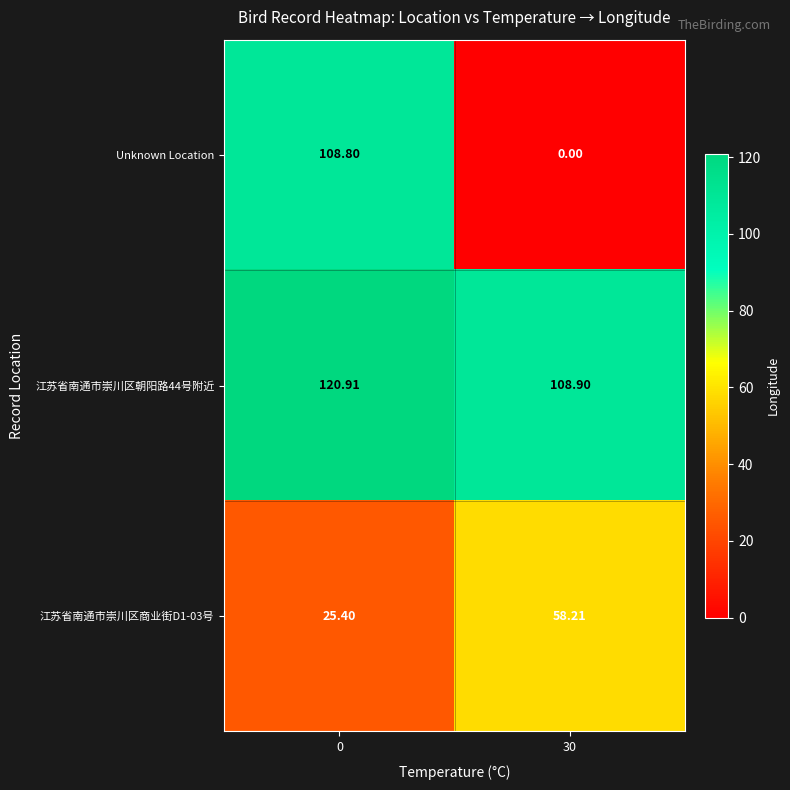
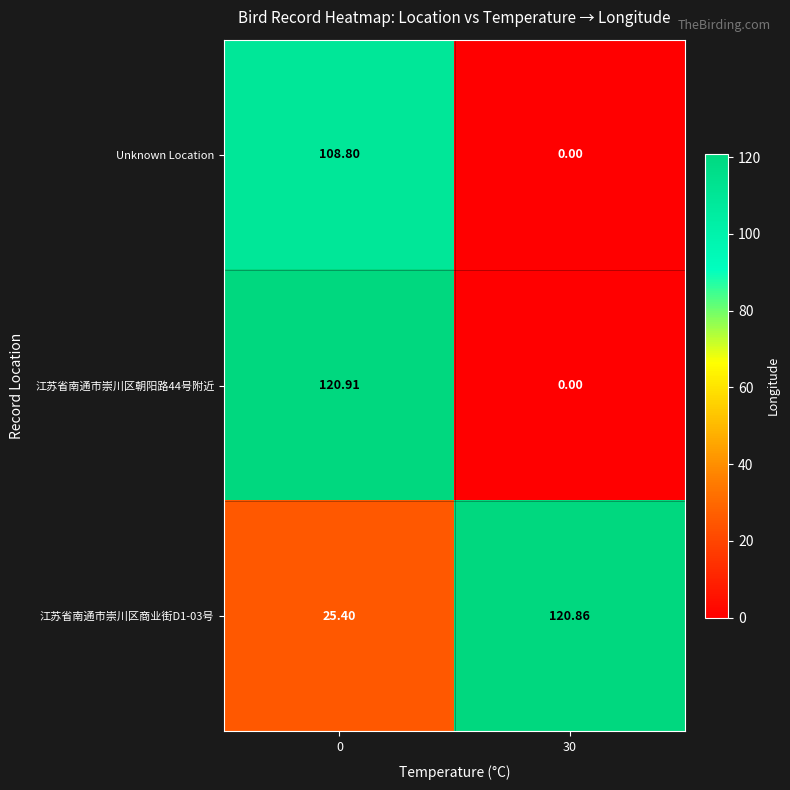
江苏省南通市崇川区朝阳路44号附近, 30: 108.90 -> 0.00
江苏省南通市崇川区商业街D1-03号, 30: 58.21 -> 120.86
